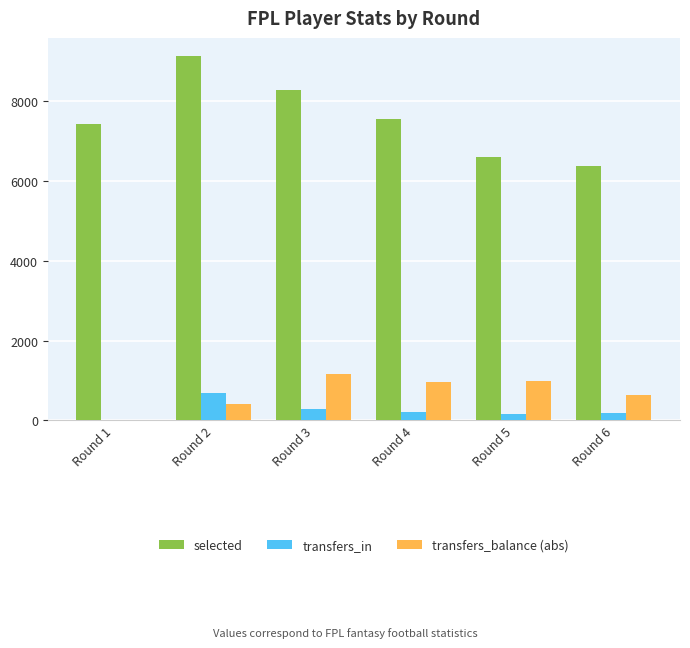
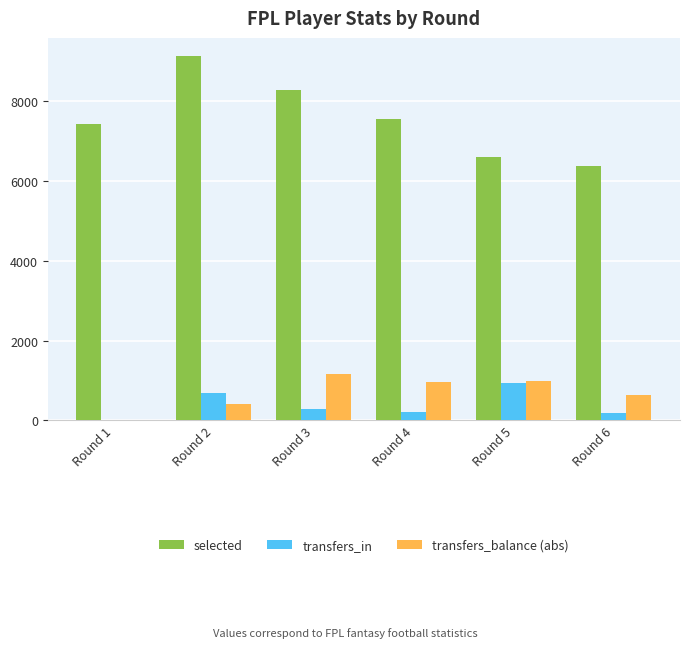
transfers_in, Round 5: 200 -> 900
